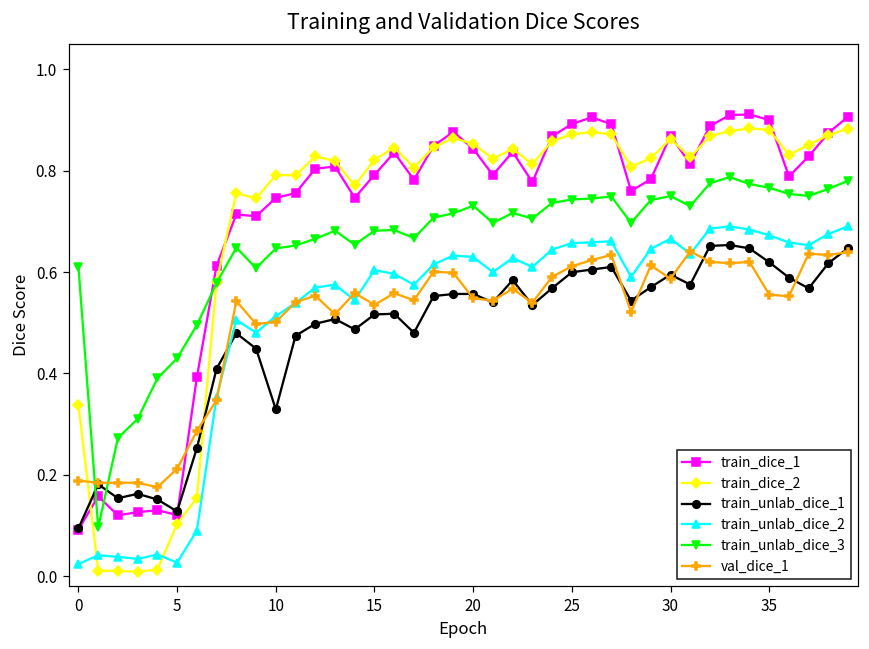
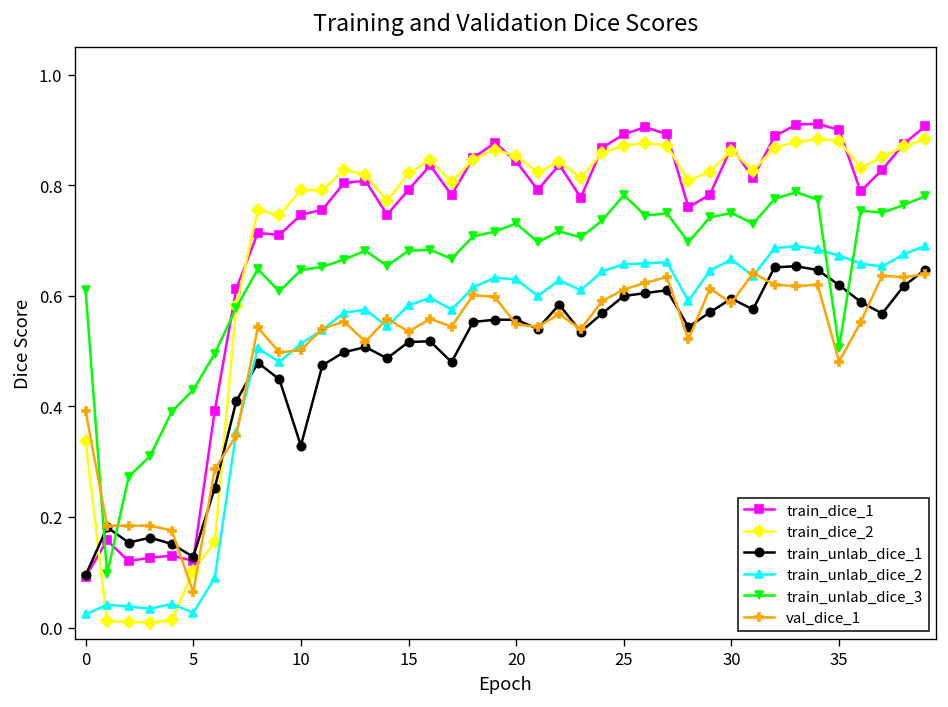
val_dice_1, 0: 0.19 -> 0.39
val_dice_1, 5: 0.21 -> 0.06
train_unlab_dice_2, 15: 0.60 -> 0.58
train_unlab_dice_3, 25: 0.74 -> 0.78
train_unlab_dice_3, 35: 0.77 -> 0.51
val_dice_1, 35: 0.56 -> 0.48
